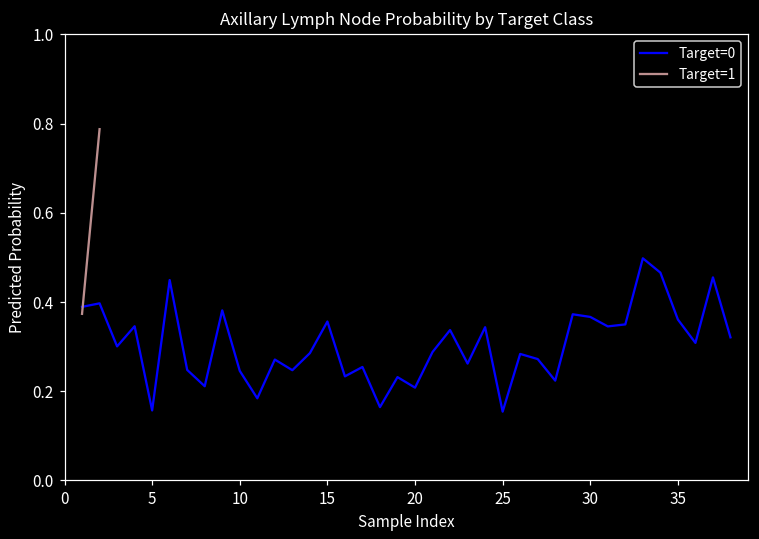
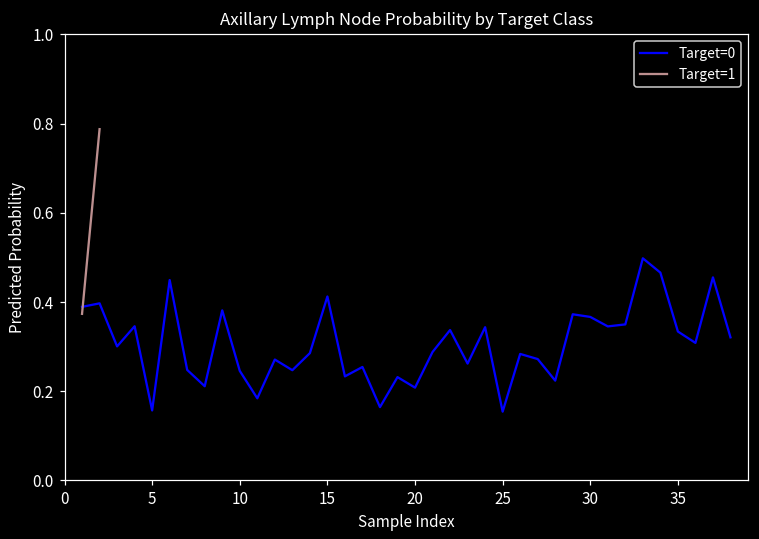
Target=0, 15: 0.36 -> 0.41
Target=0, 35: 0.36 -> 0.33
